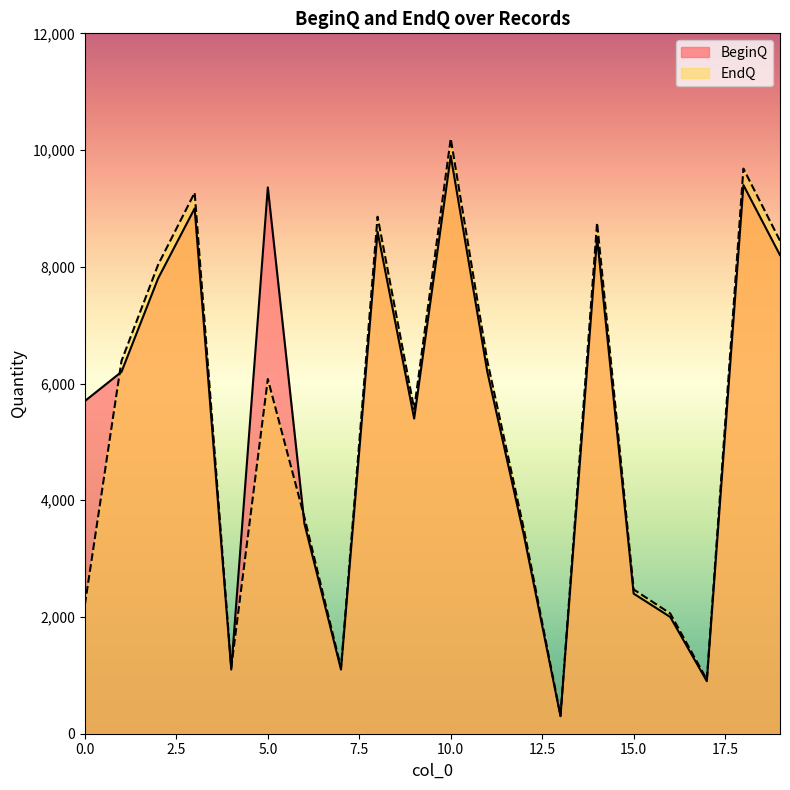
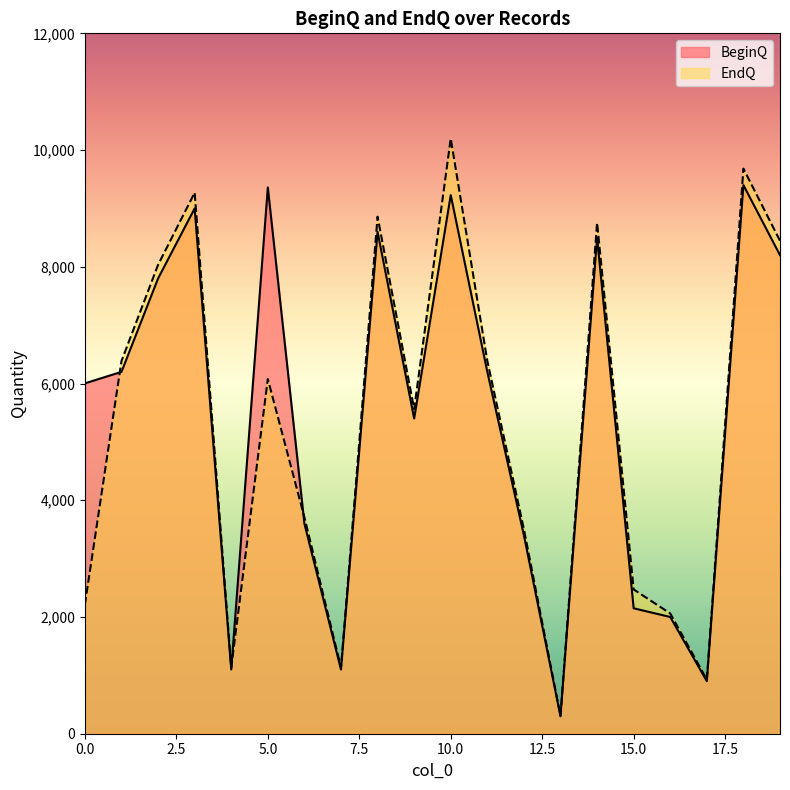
BeginQ, 0.0: 5,700 -> 6,000
BeginQ, 10.0: 9,900 -> 9,200
BeginQ, 15.0: 2,400 -> 2,100
